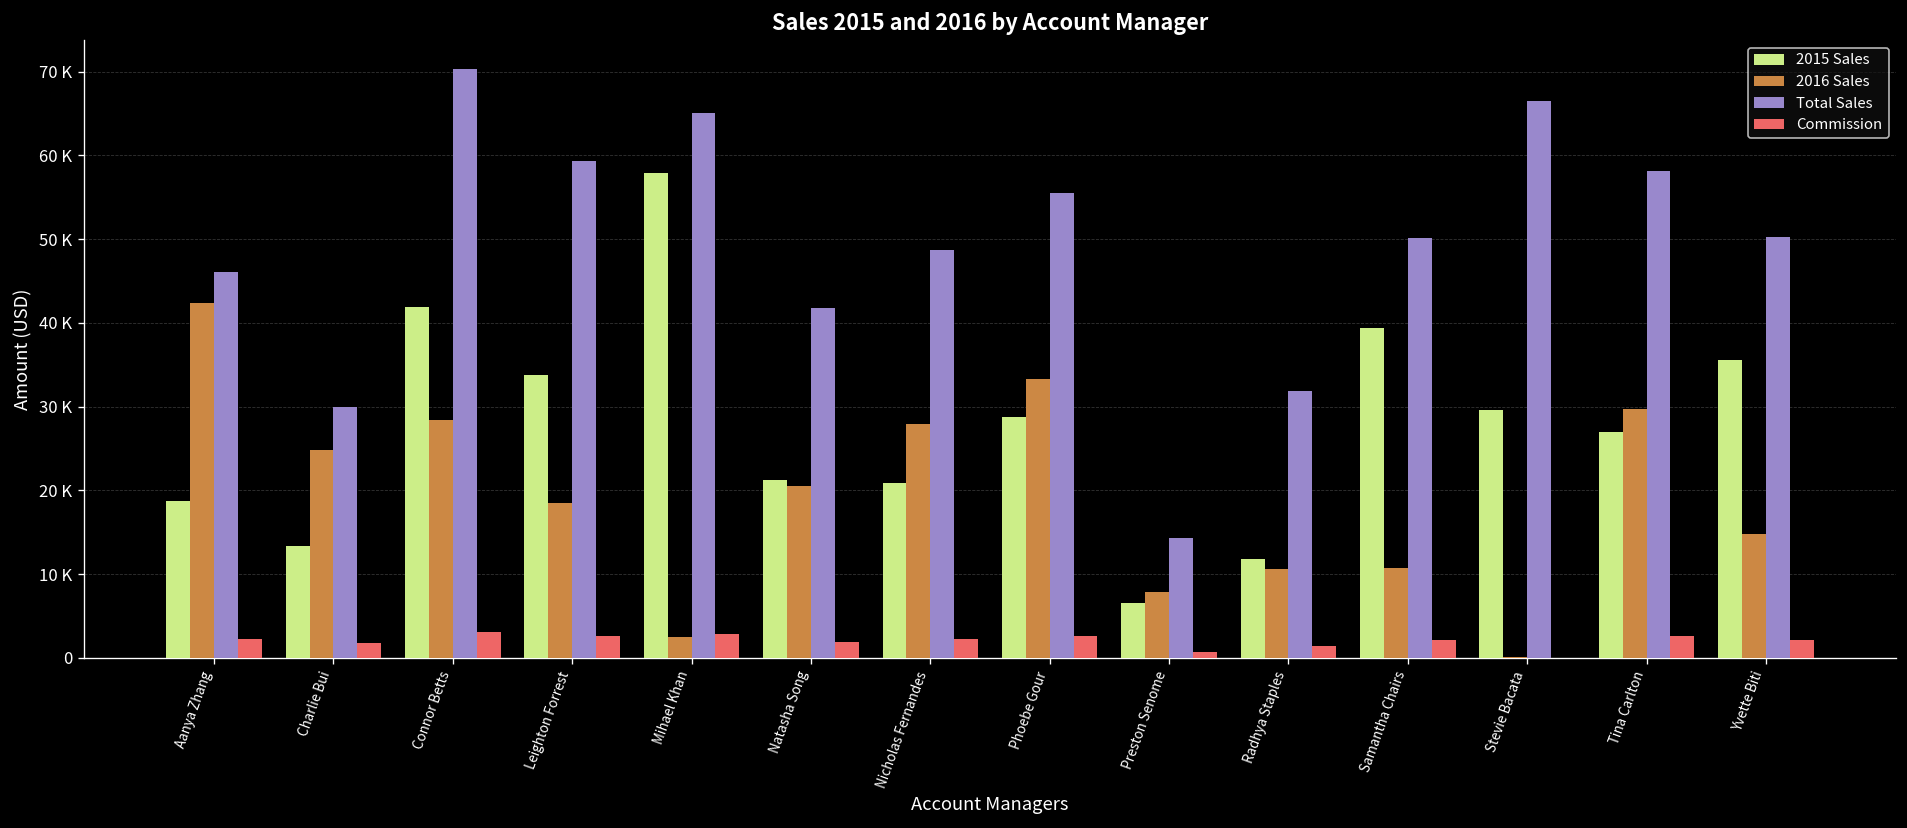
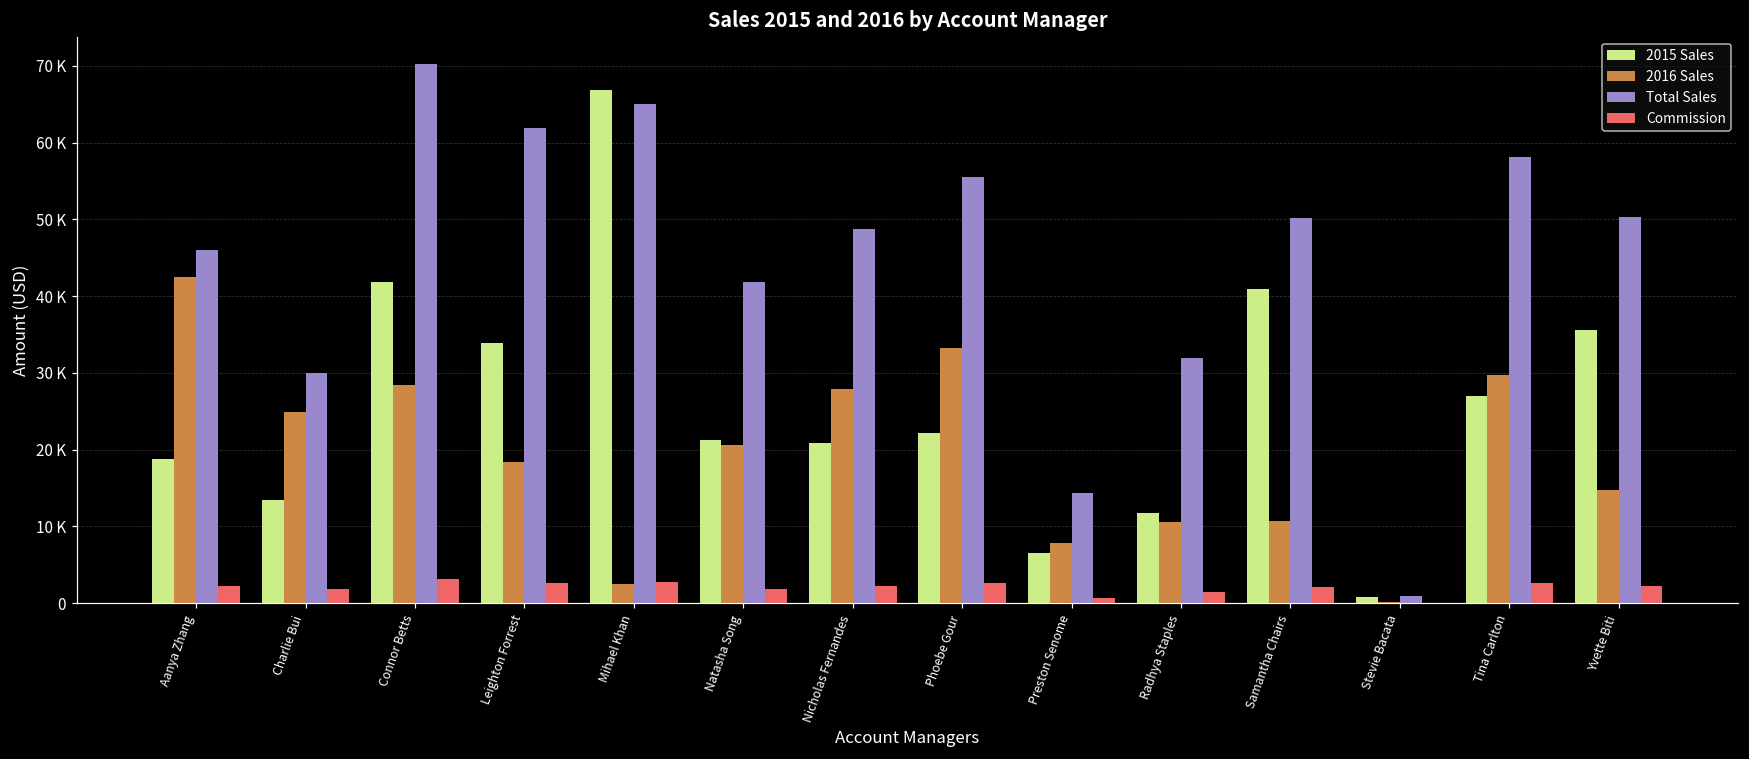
Total Sales, Leighton Forrest: 59000 -> 62000
2015 Sales, Mihael Khan: 58000 -> 67000
2015 Sales, Phoebe Gour: 29000 -> 22000
2015 Sales, Samantha Chairs: 39000 -> 41000
2015 Sales, Stevie Bacata: 30000 -> 1000
Total Sales, Stevie Bacata: 66000 -> 1000
